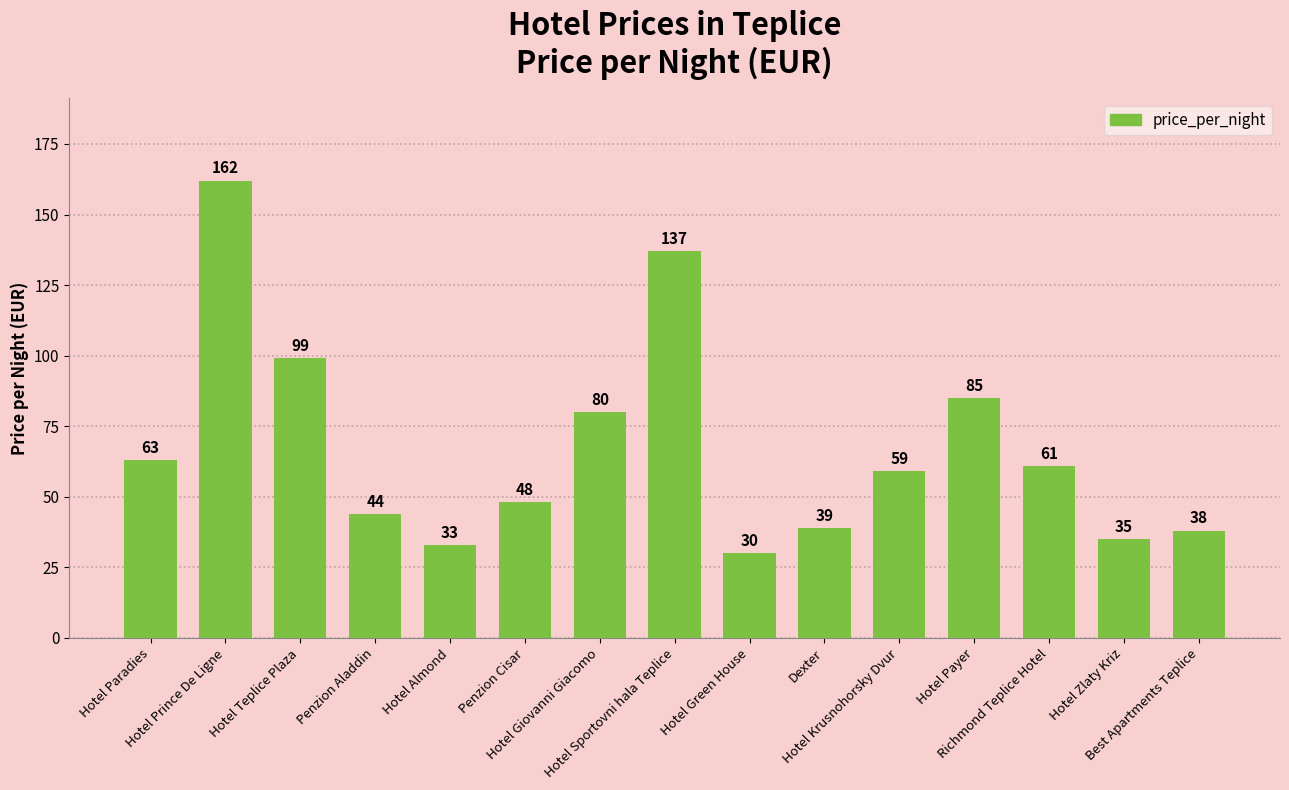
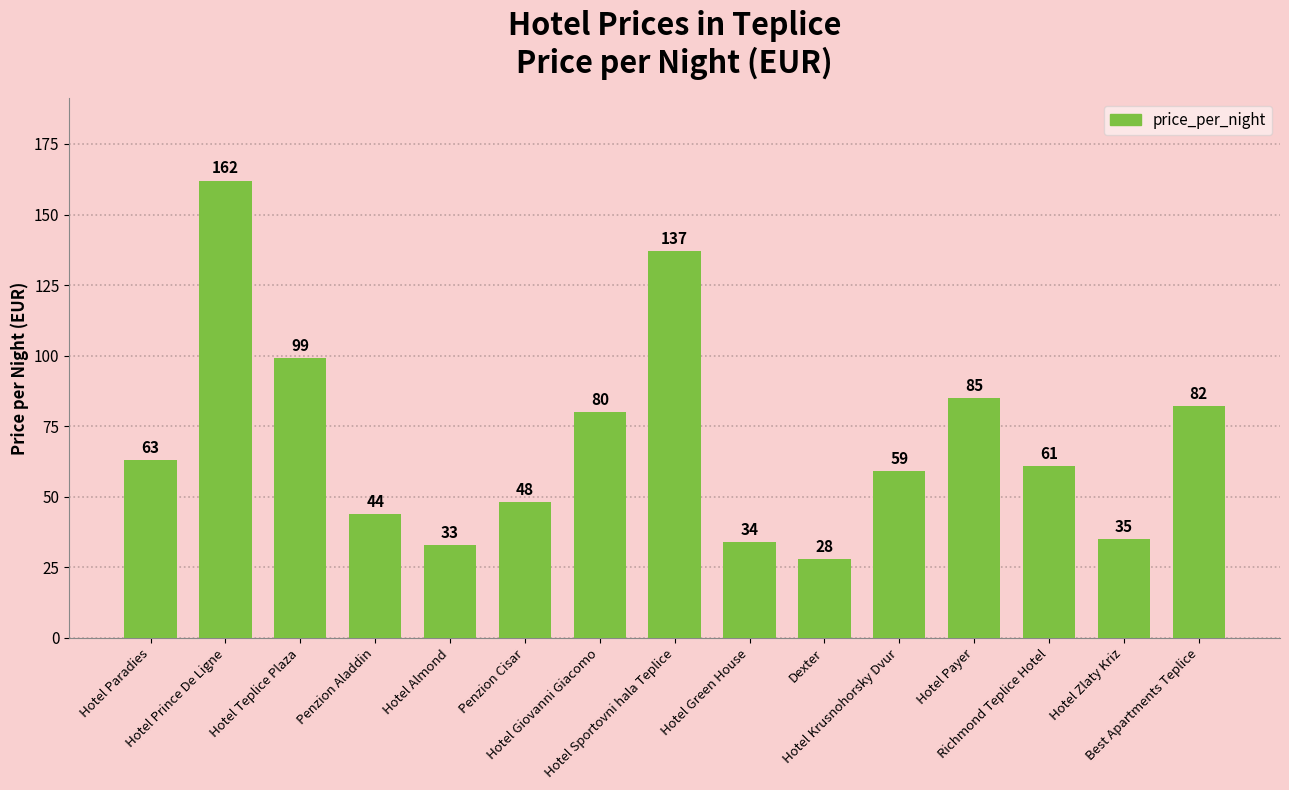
Hotel Green House: 30 -> 34
Dexter: 39 -> 28
Best Apartments Teplice: 38 -> 82
